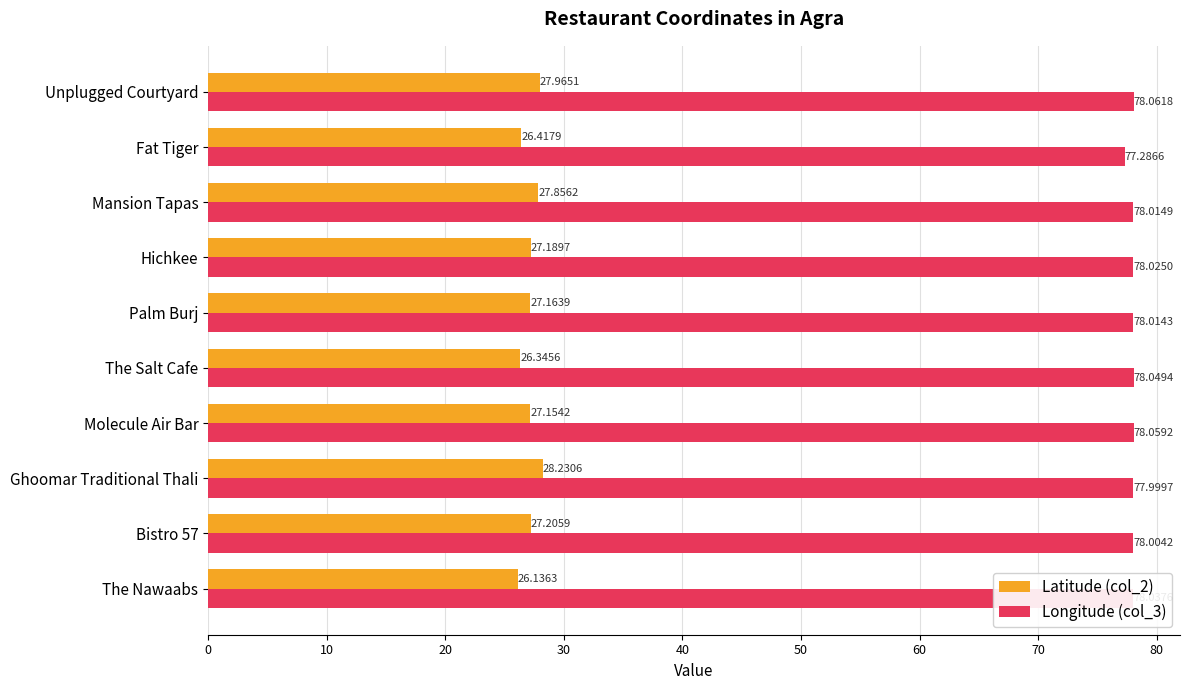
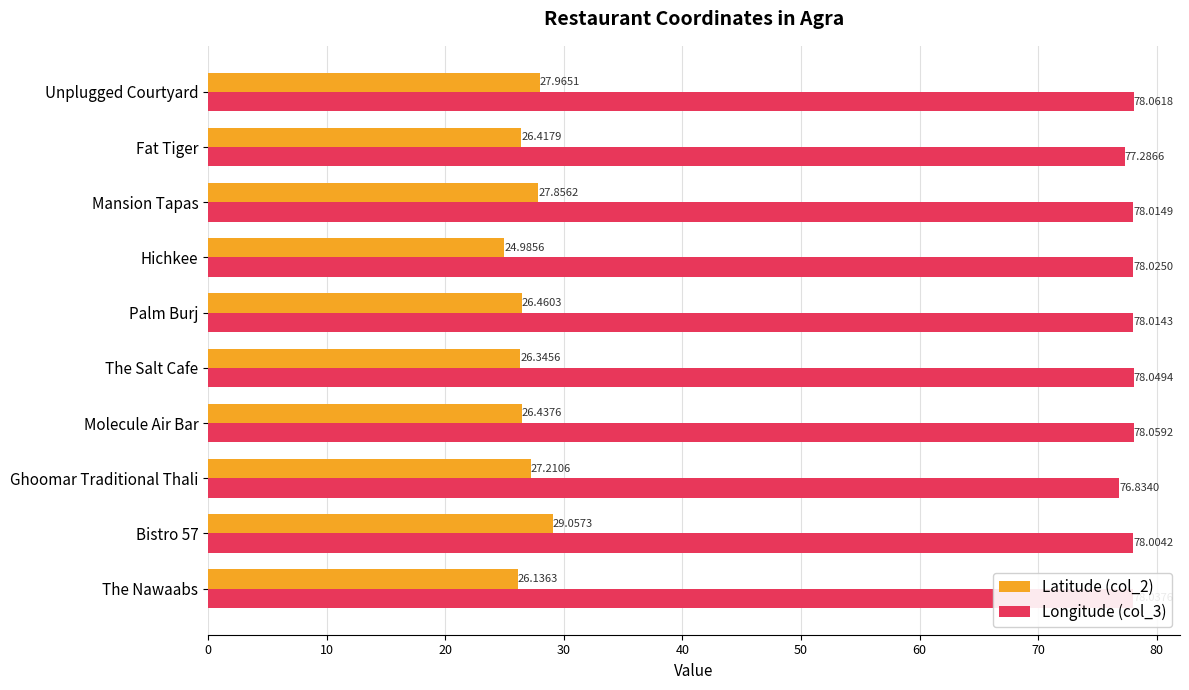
Latitude (col_2), Hichkee: 27.1897 -> 24.9856
Latitude (col_2), Palm Burj: 27.1639 -> 26.4603
Latitude (col_2), Molecule Air Bar: 27.1542 -> 26.4376
Latitude (col_2), Ghoomar Traditional Thali: 28.2306 -> 27.2106
Longitude (col_3), Ghoomar Traditional Thali: 77.9997 -> 76.8340
Latitude (col_2), Bistro 57: 27.2059 -> 29.0573
